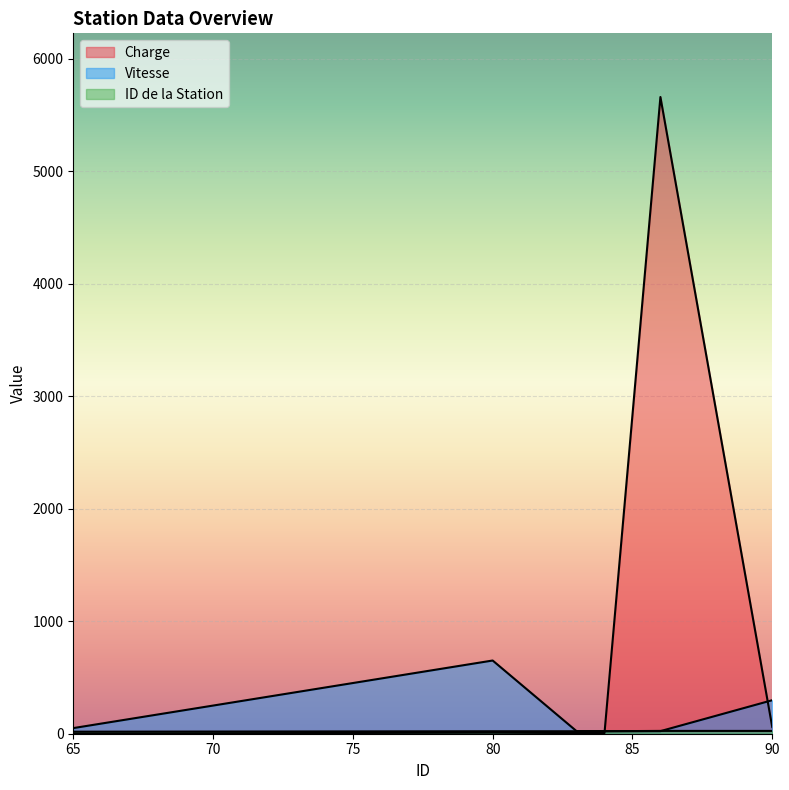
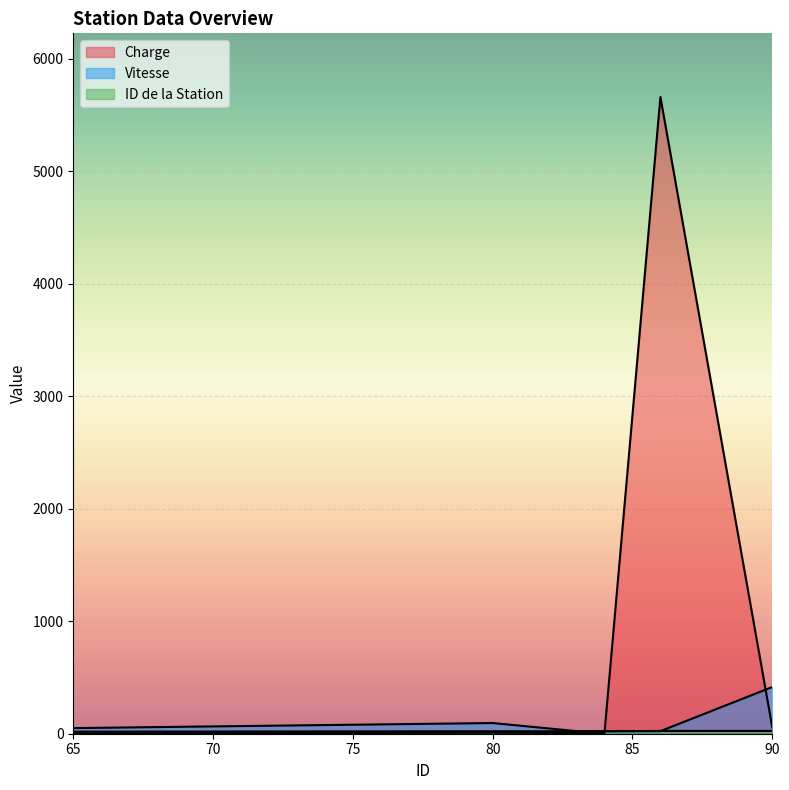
Vitesse, 80: 650 -> 100
Vitesse, 90: 300 -> 420
